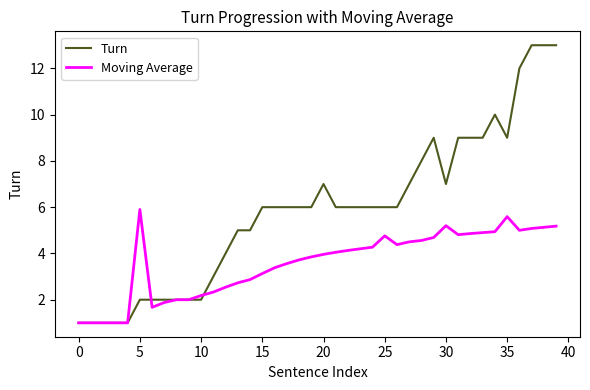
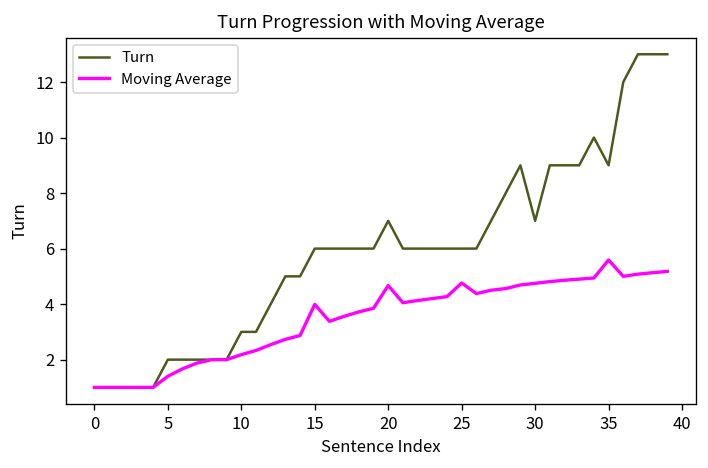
Moving Average, 5: 5.9 -> 1.4
Turn, 10: 2 -> 3
Moving Average, 15: 3.1 -> 4.0
Moving Average, 20: 4.0 -> 4.7
Moving Average, 30: 5.2 -> 4.8
